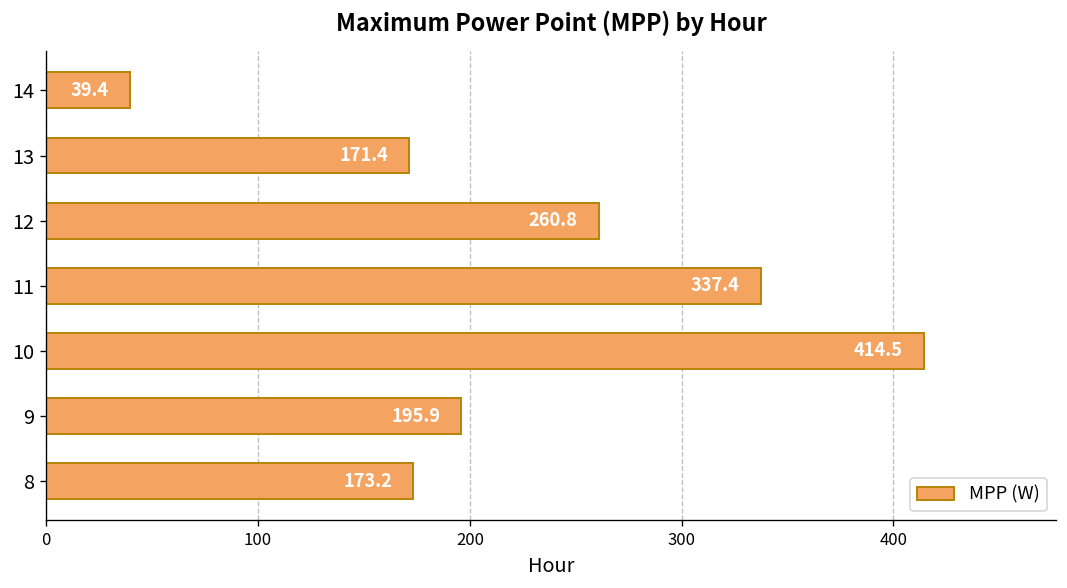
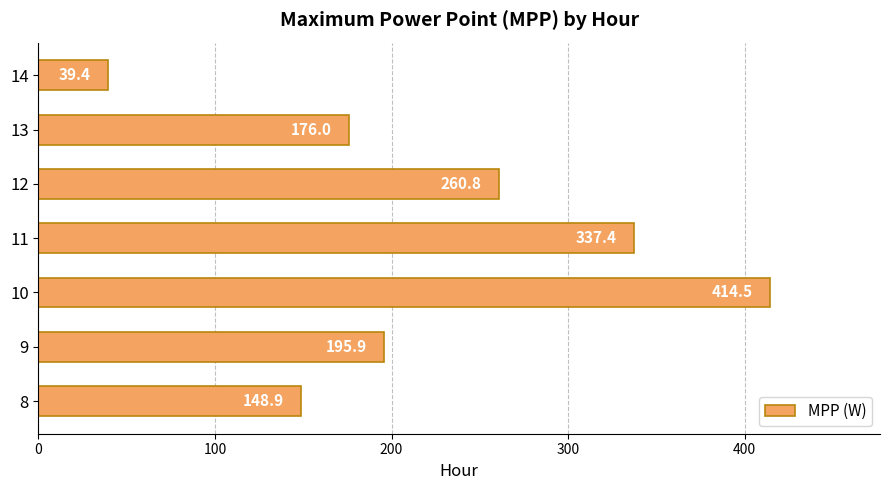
13: 171.4 -> 176.0
8: 173.2 -> 148.9
